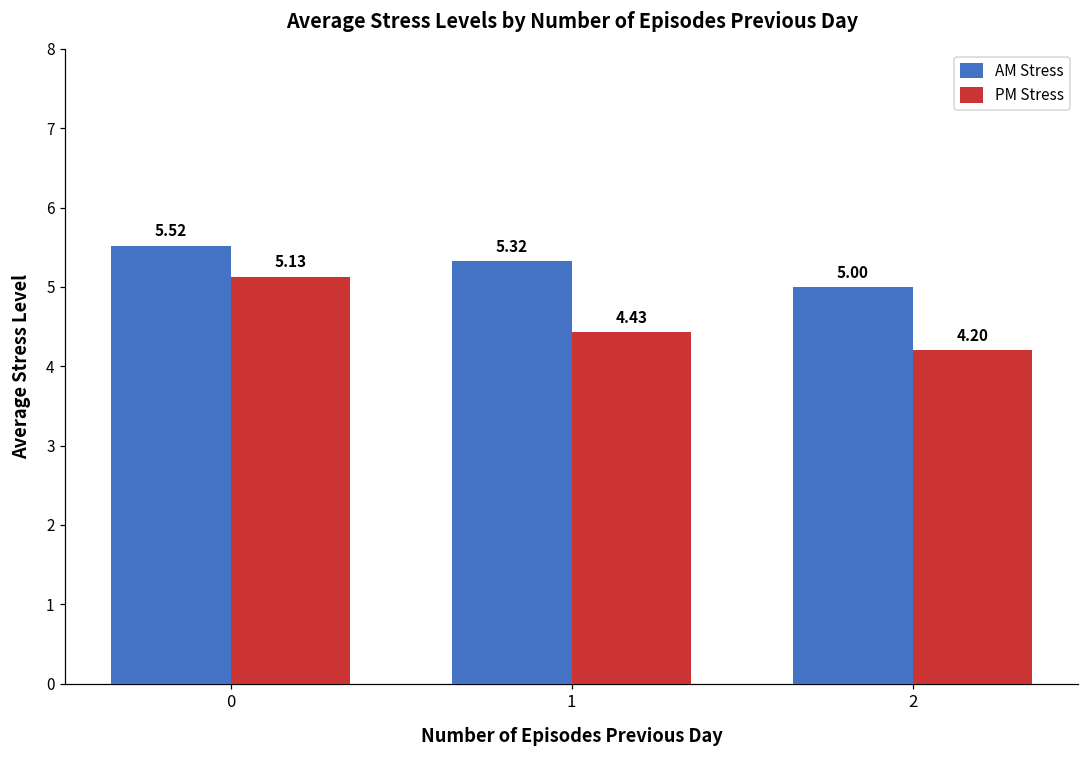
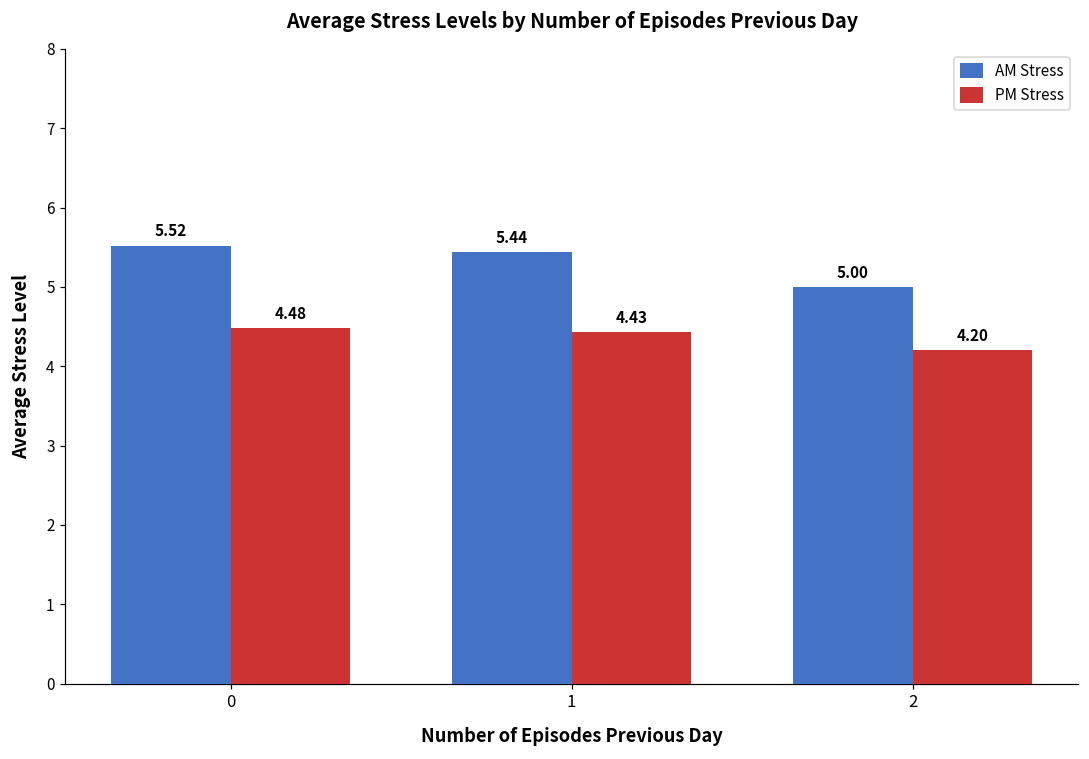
PM Stress, 0: 5.13 -> 4.48
AM Stress, 1: 5.32 -> 5.44
